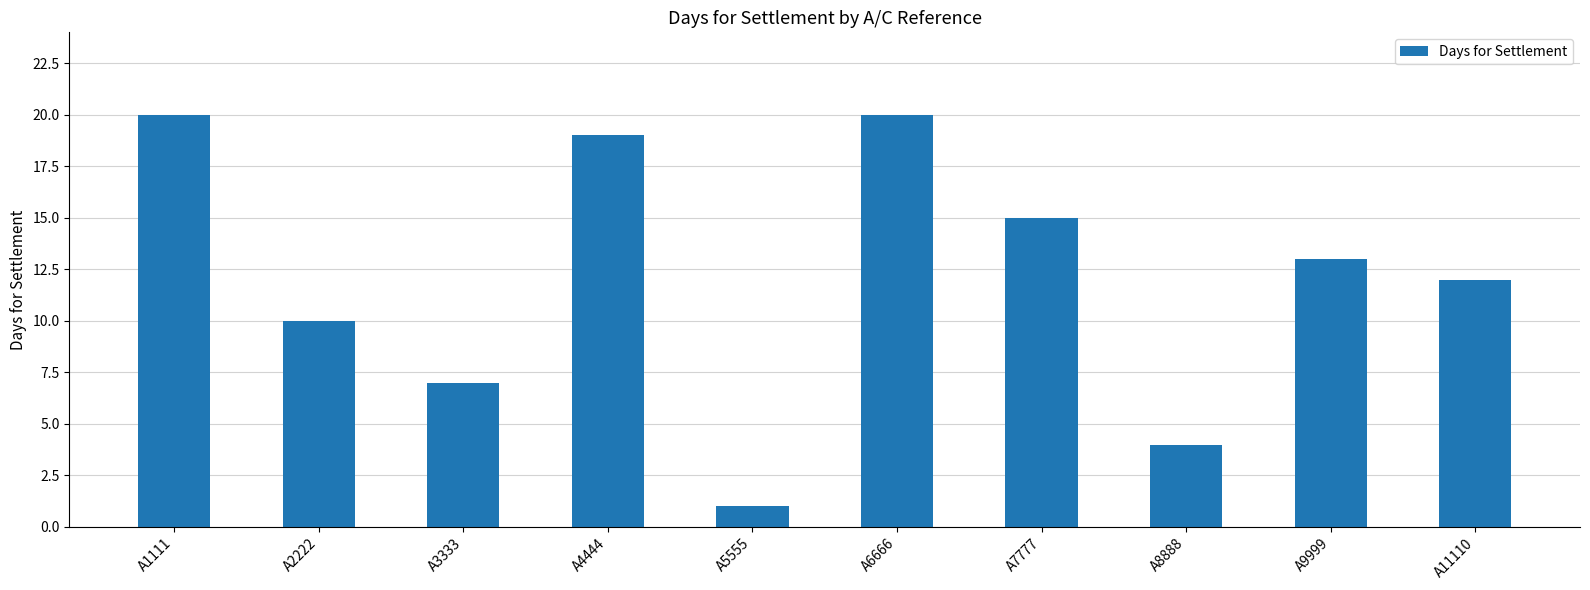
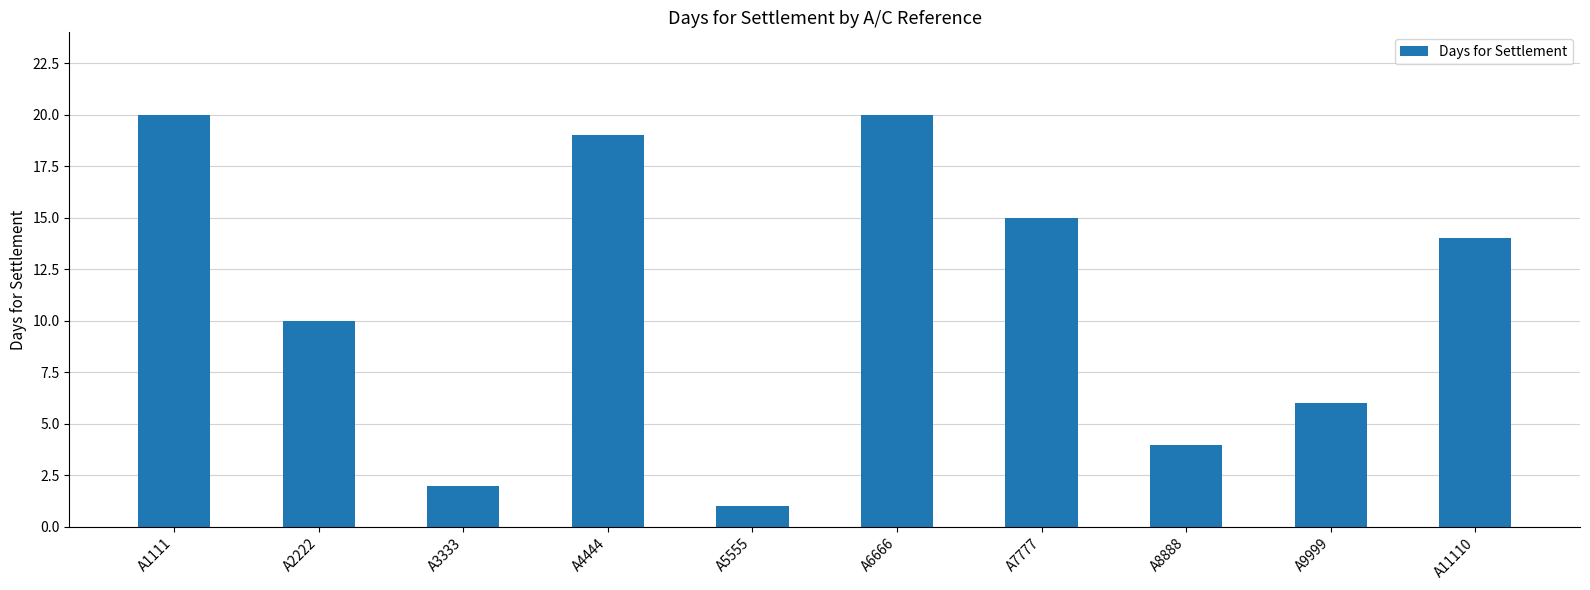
A3333: 7 -> 2
A9999: 13 -> 6
A11110: 12 -> 14
